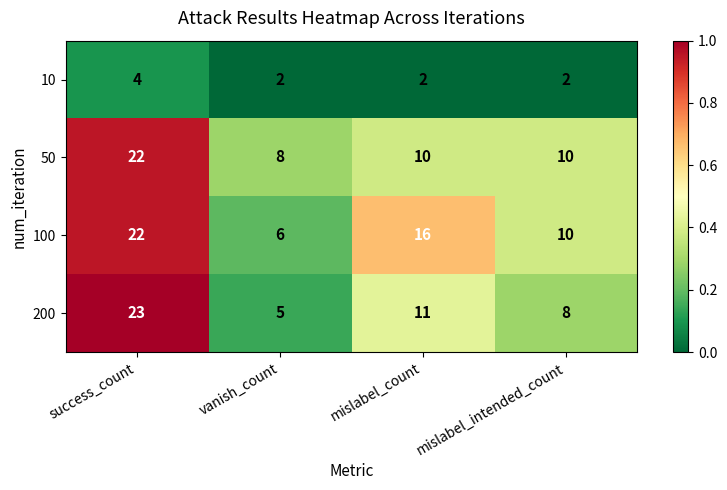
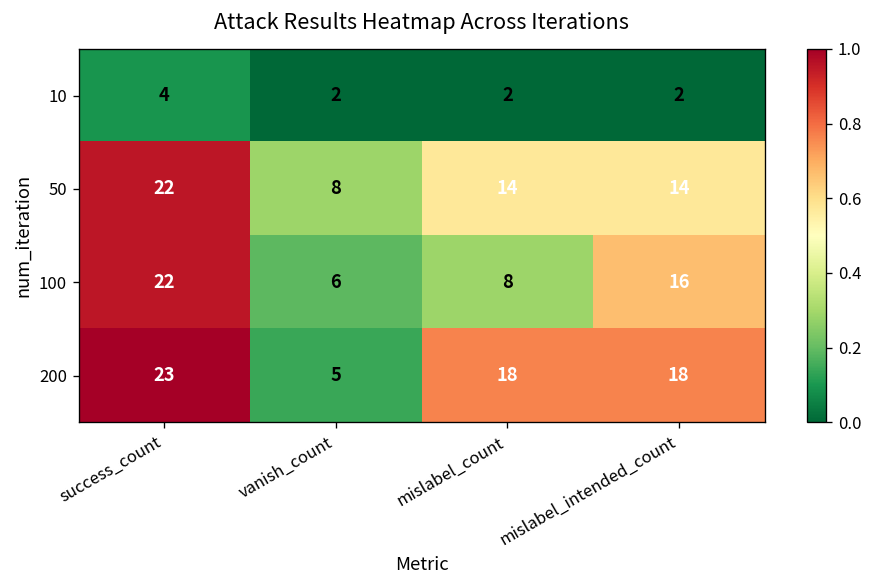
50, mislabel_count: 10 -> 14
50, mislabel_intended_count: 10 -> 14
100, mislabel_count: 16 -> 8
100, mislabel_intended_count: 10 -> 16
200, mislabel_count: 11 -> 18
200, mislabel_intended_count: 8 -> 18
